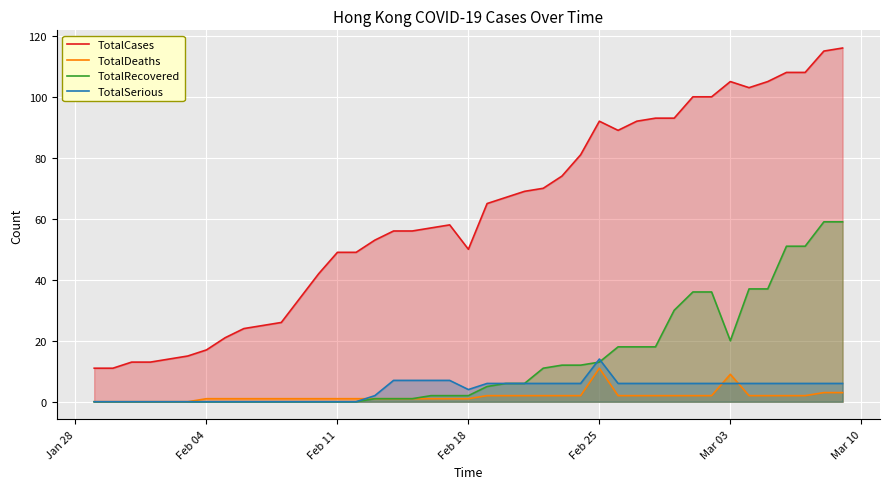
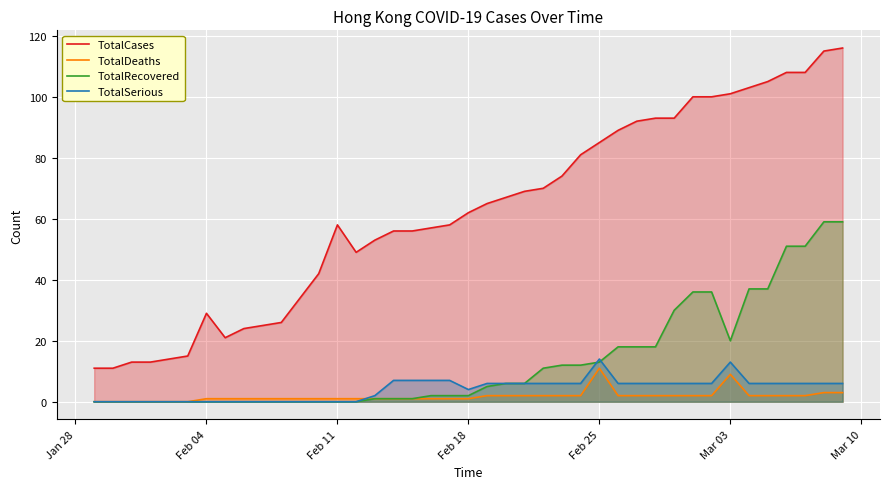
TotalCases, Feb 04: 17 -> 29
TotalCases, Feb 11: 49 -> 58
TotalCases, Feb 18: 50 -> 62
TotalCases, Feb 25: 92 -> 85
TotalCases, Mar 03: 105 -> 101
TotalSerious, Mar 03: 6 -> 13
